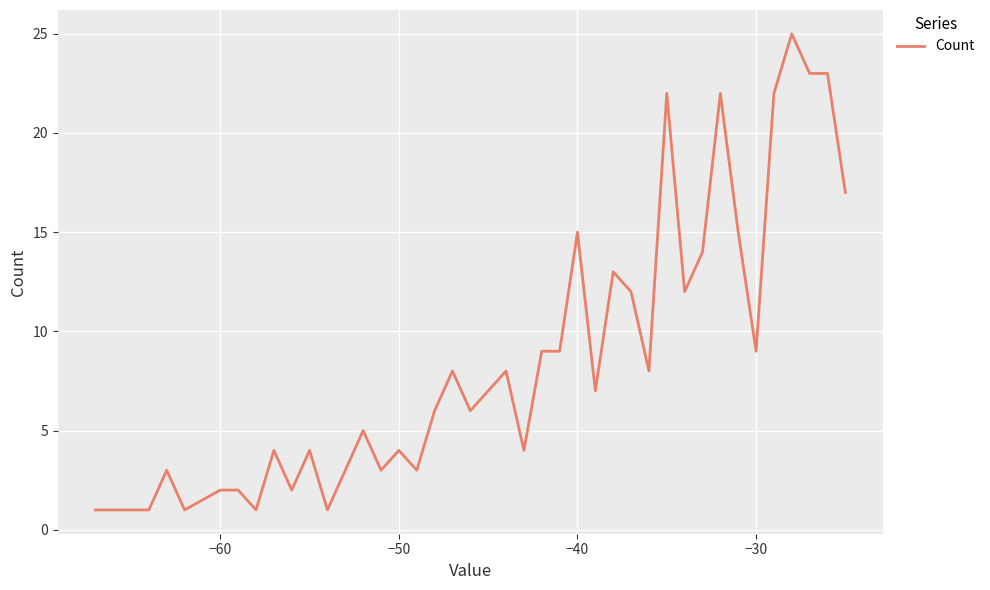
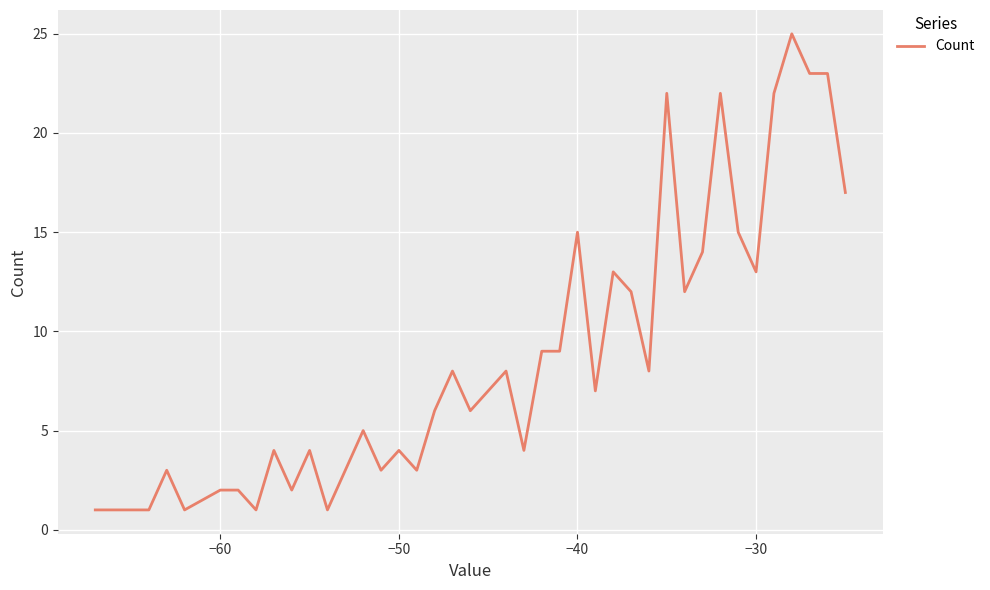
−30: 9 -> 13
